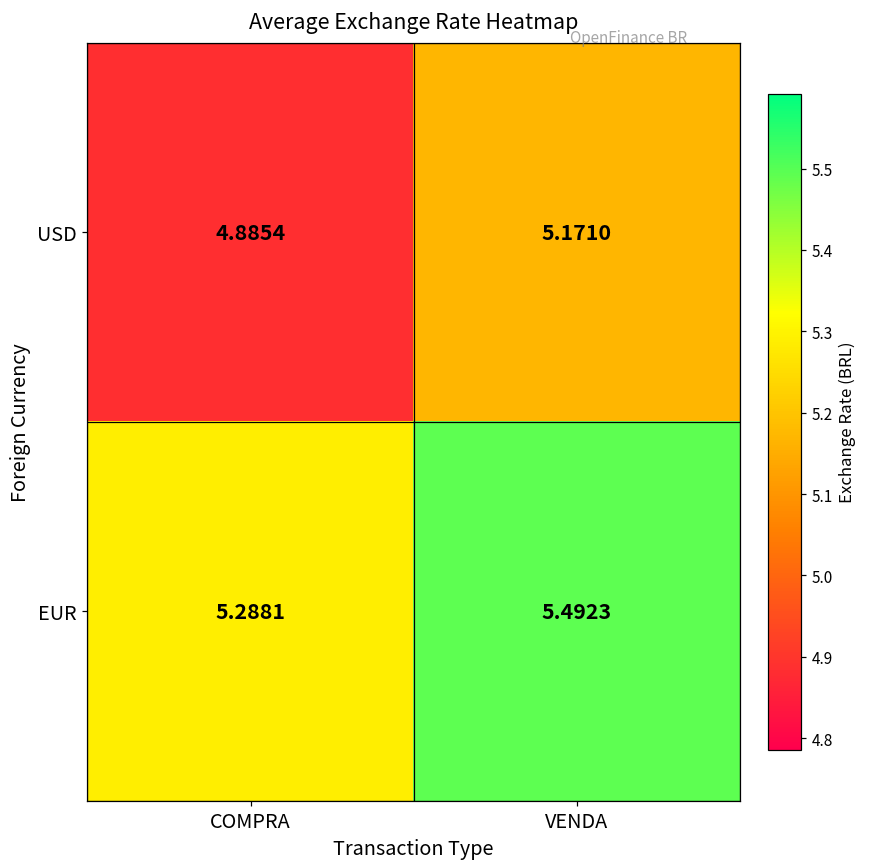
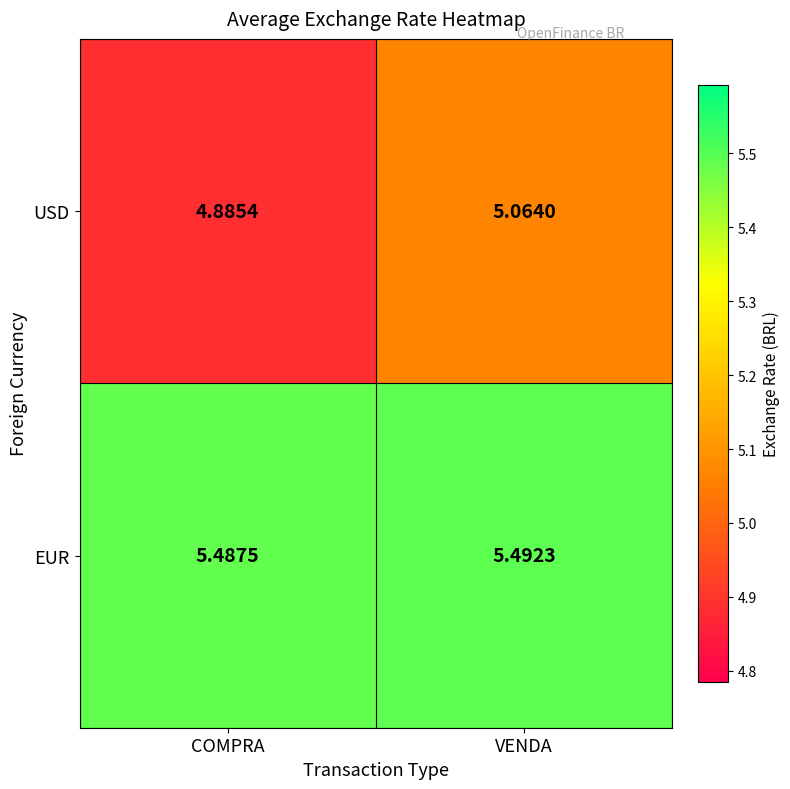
USD, VENDA: 5.1710 -> 5.0640
EUR, COMPRA: 5.2881 -> 5.4875
